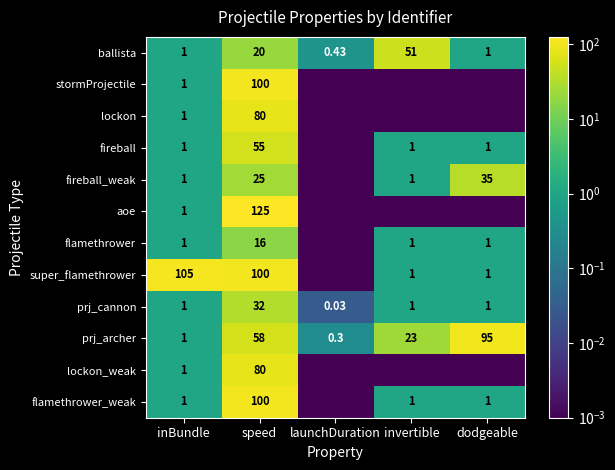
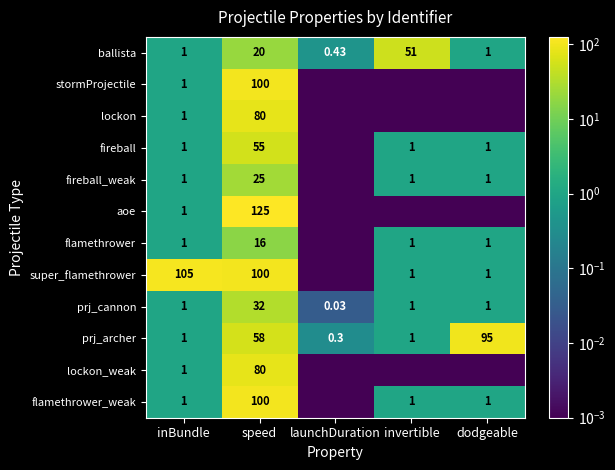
fireball_weak, dodgeable: 35 -> 1
prj_archer, invertible: 23 -> 1
